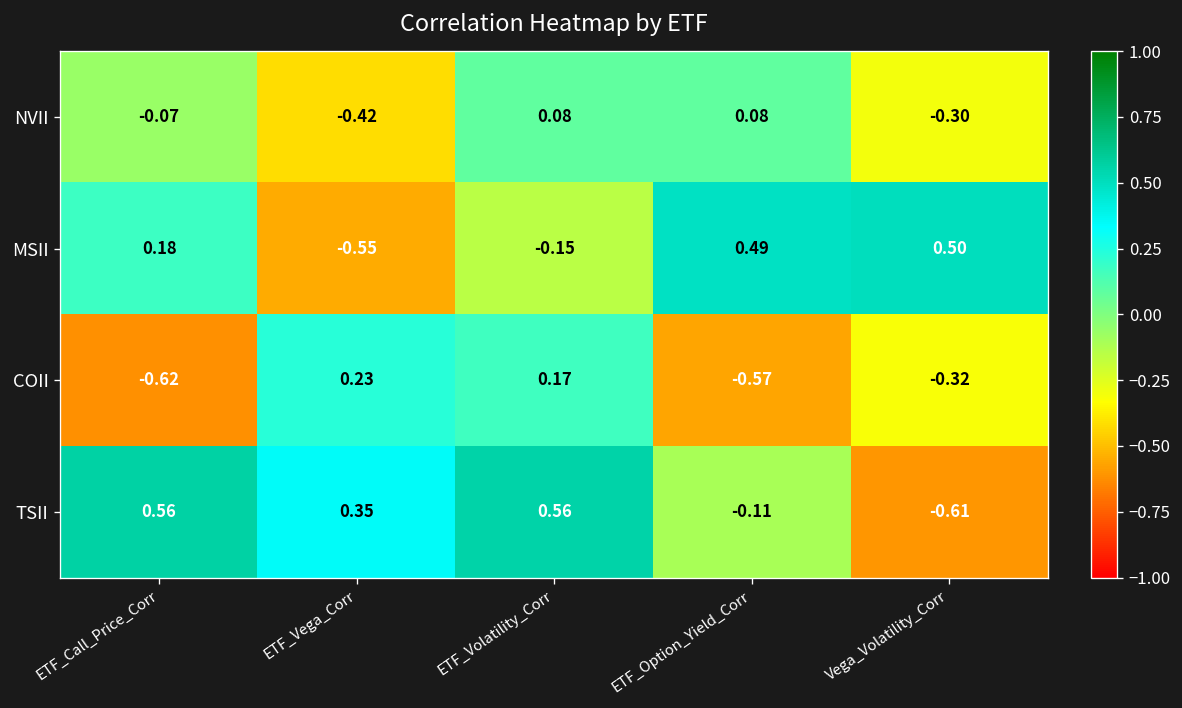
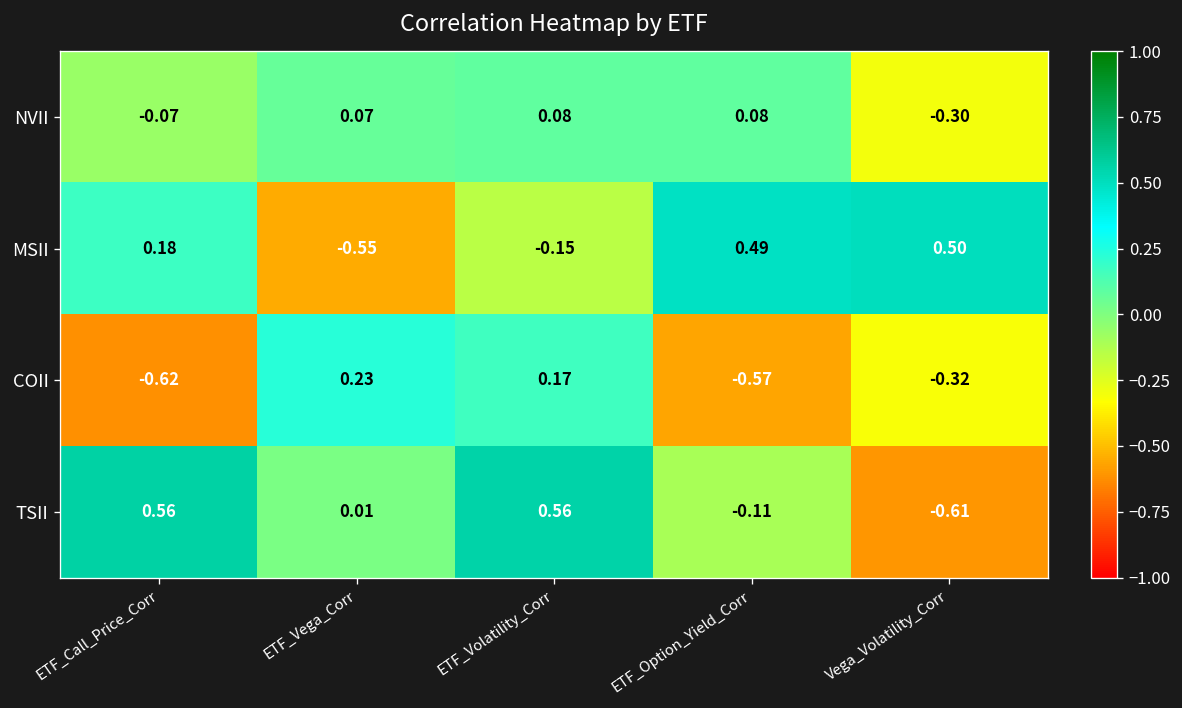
NVII, ETF_Vega_Corr: -0.42 -> 0.07
TSII, ETF_Vega_Corr: 0.35 -> 0.01
